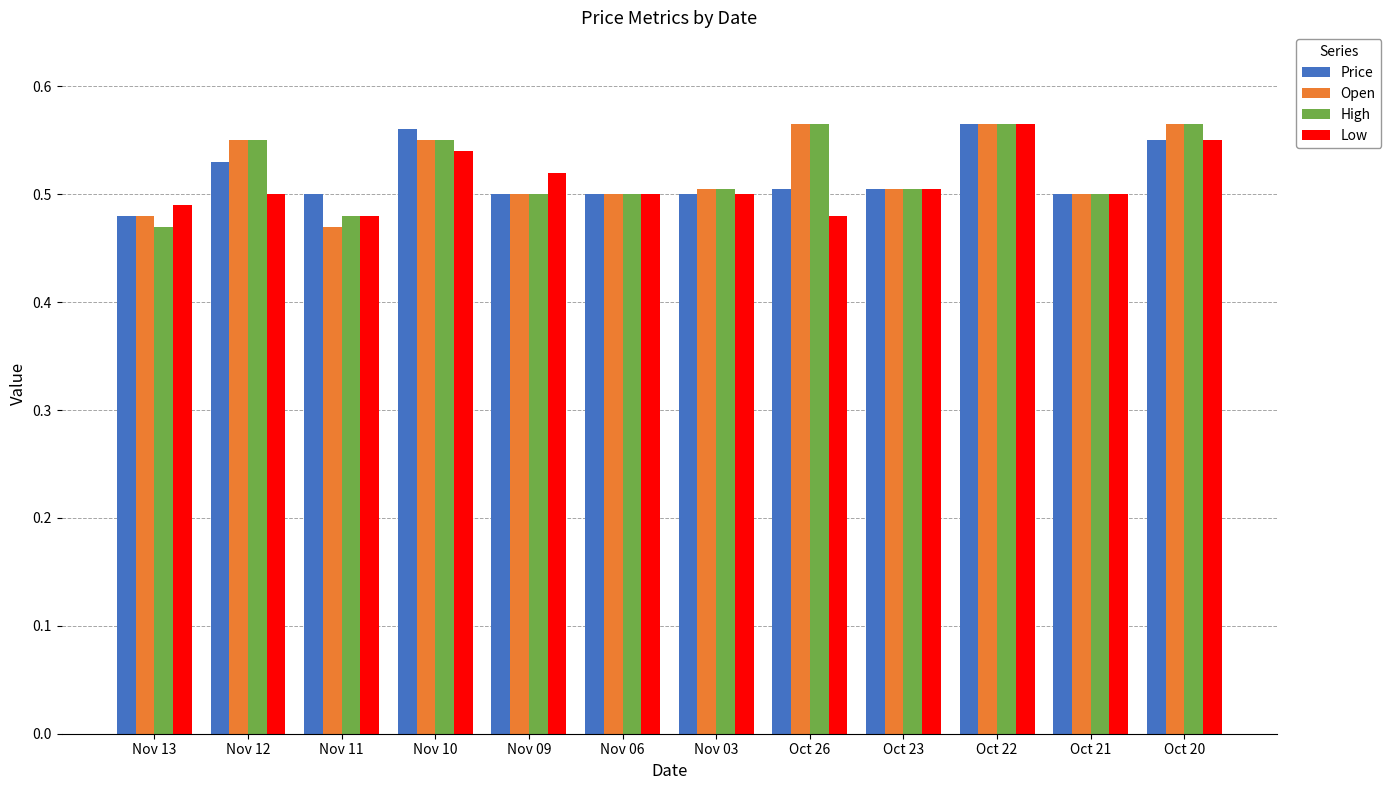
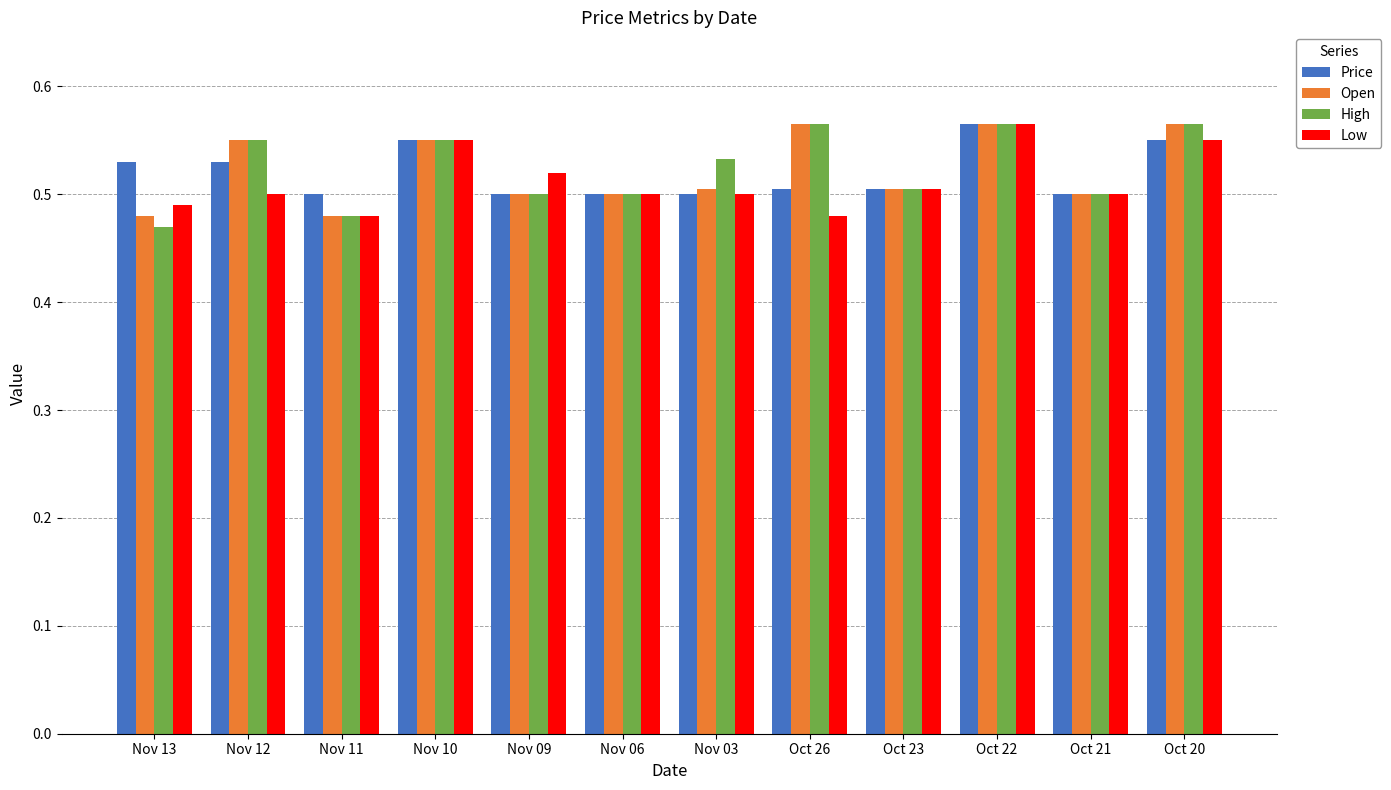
Price, Nov 13: 0.48 -> 0.53
Open, Nov 11: 0.47 -> 0.48
Price, Nov 10: 0.56 -> 0.55
Low, Nov 10: 0.54 -> 0.55
High, Nov 03: 0.505 -> 0.533
